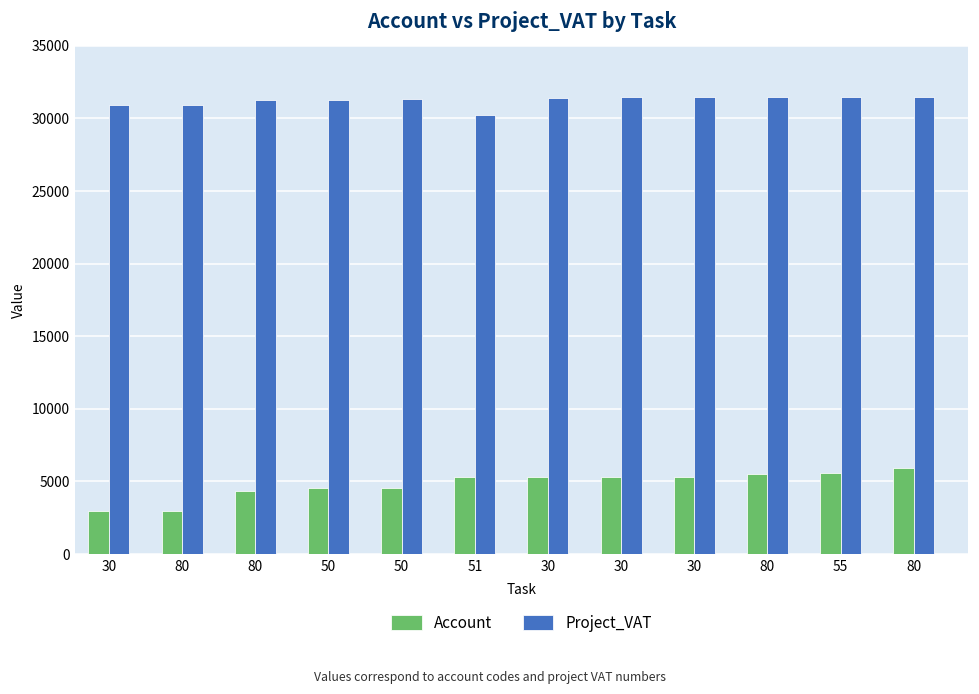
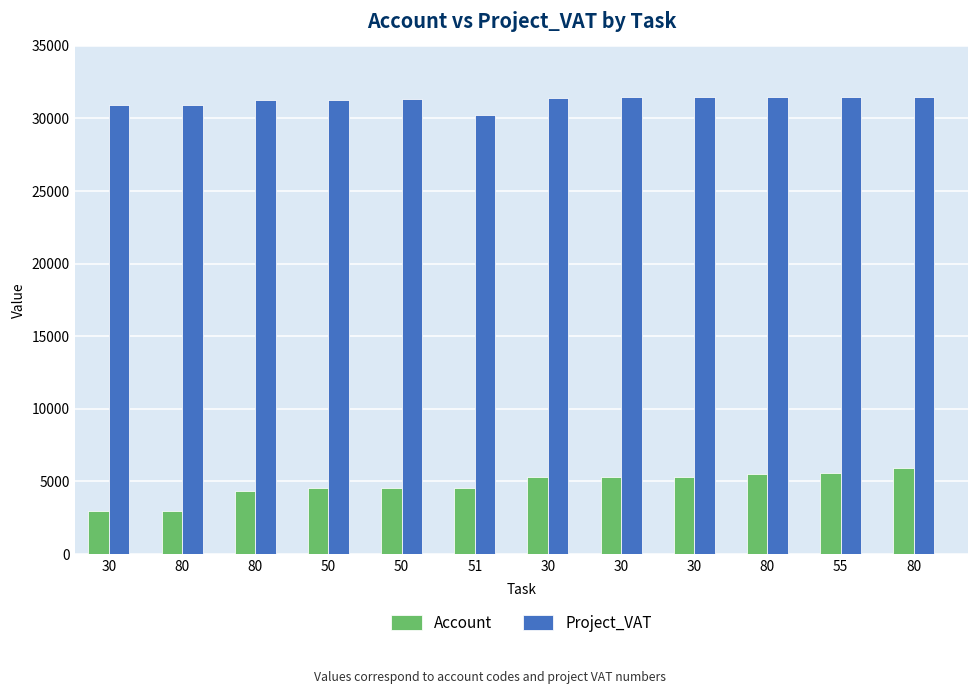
Account, 51: 5300 -> 4500
